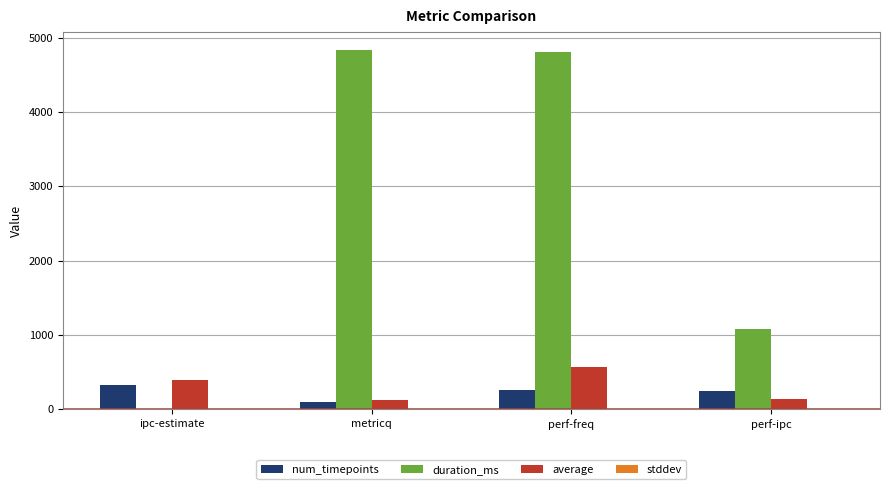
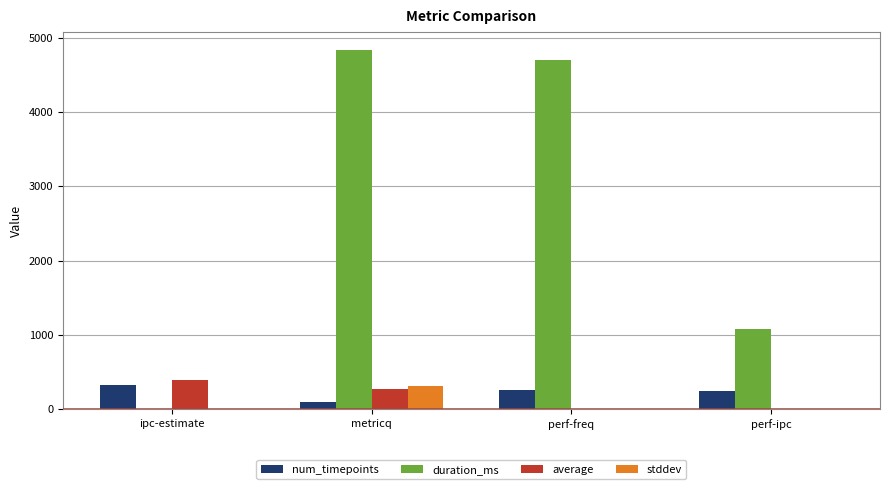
average, metricq: 100 -> 300
stddev, metricq: 0 -> 300
duration_ms, perf-freq: 4800 -> 4700
average, perf-freq: 600 -> 0
average, perf-ipc: 100 -> 0
